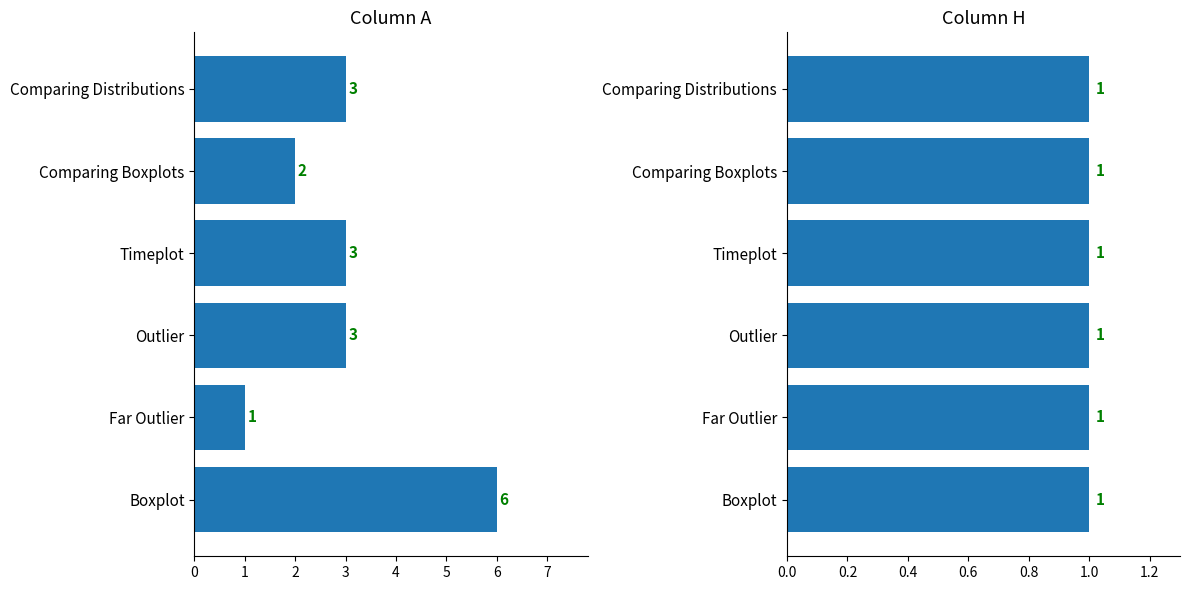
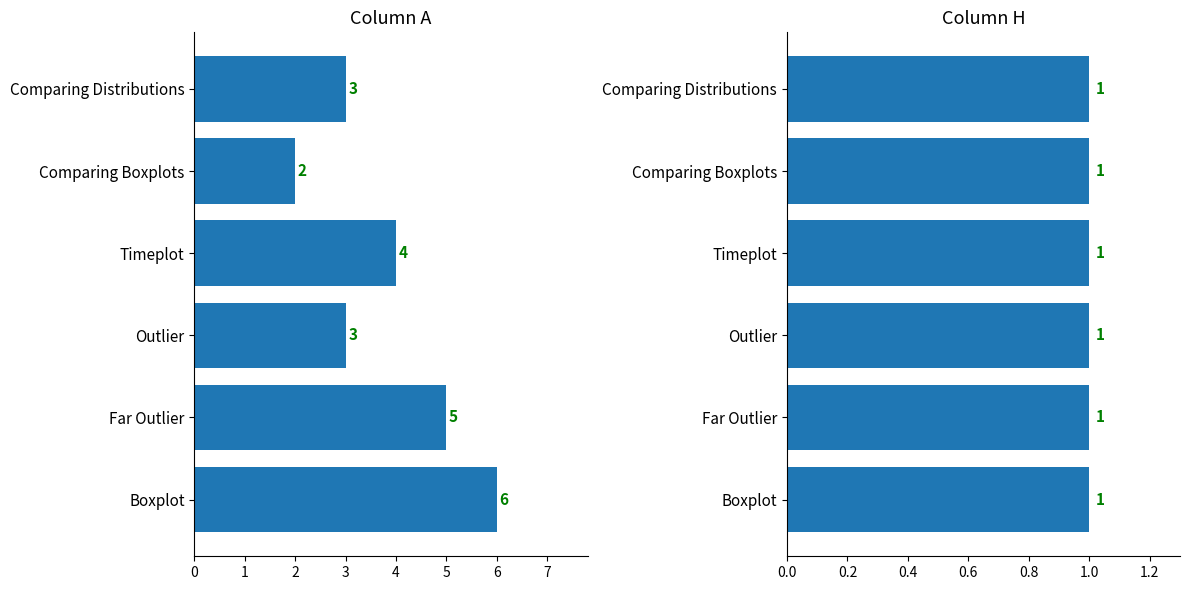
Column A, Timeplot: 3 -> 4
Column A, Far Outlier: 1 -> 5
